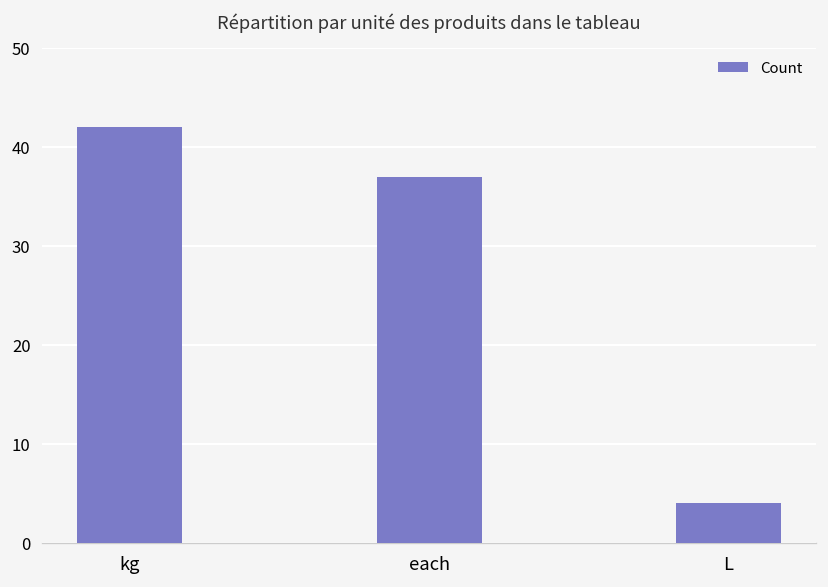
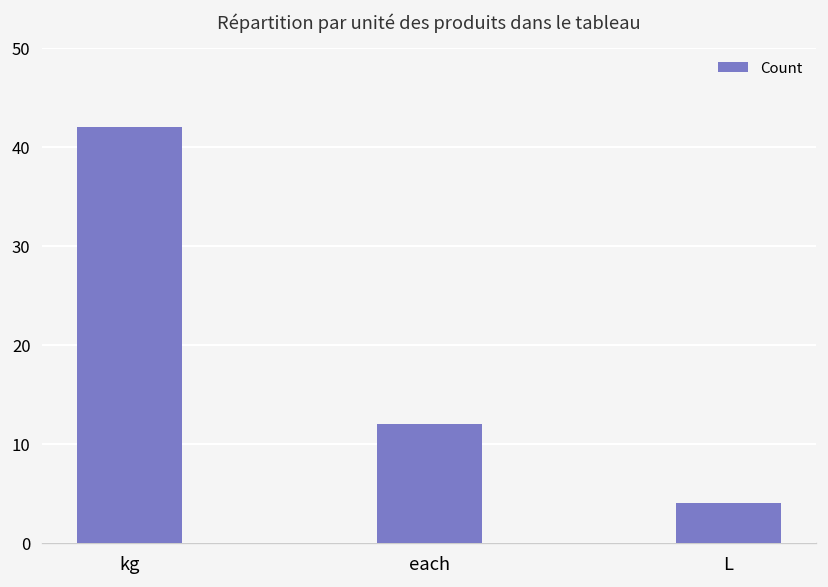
each: 37 -> 12
